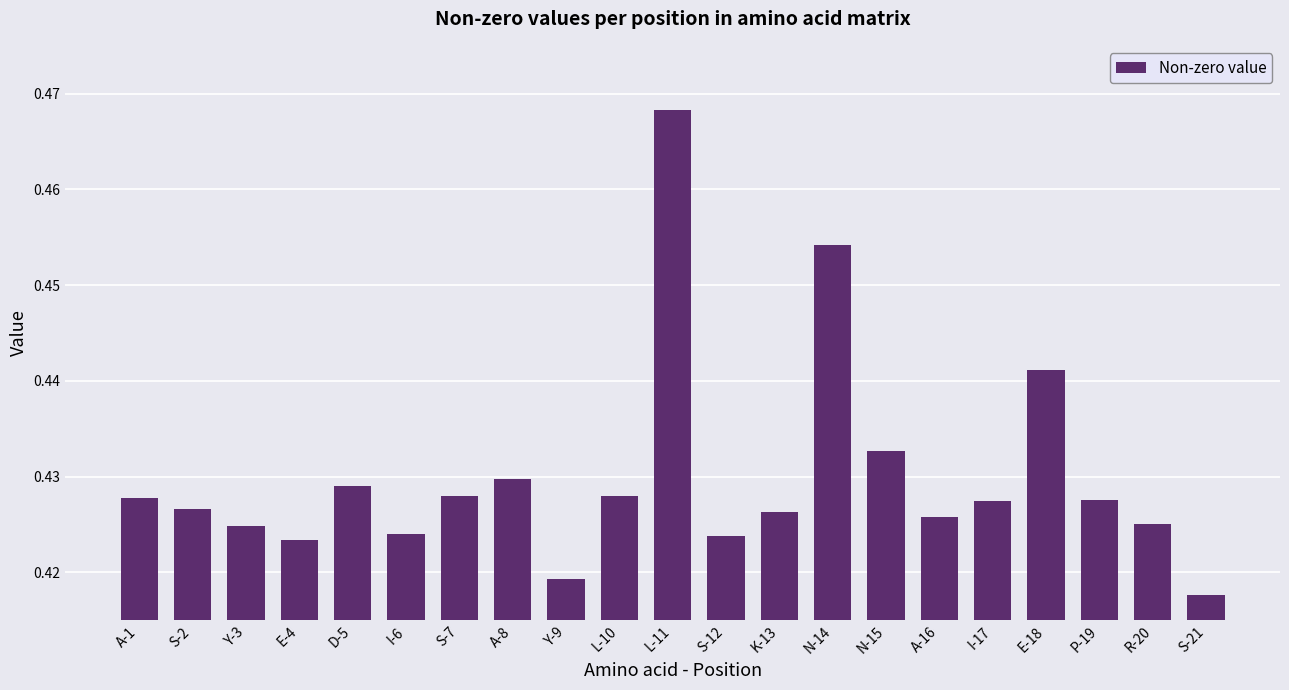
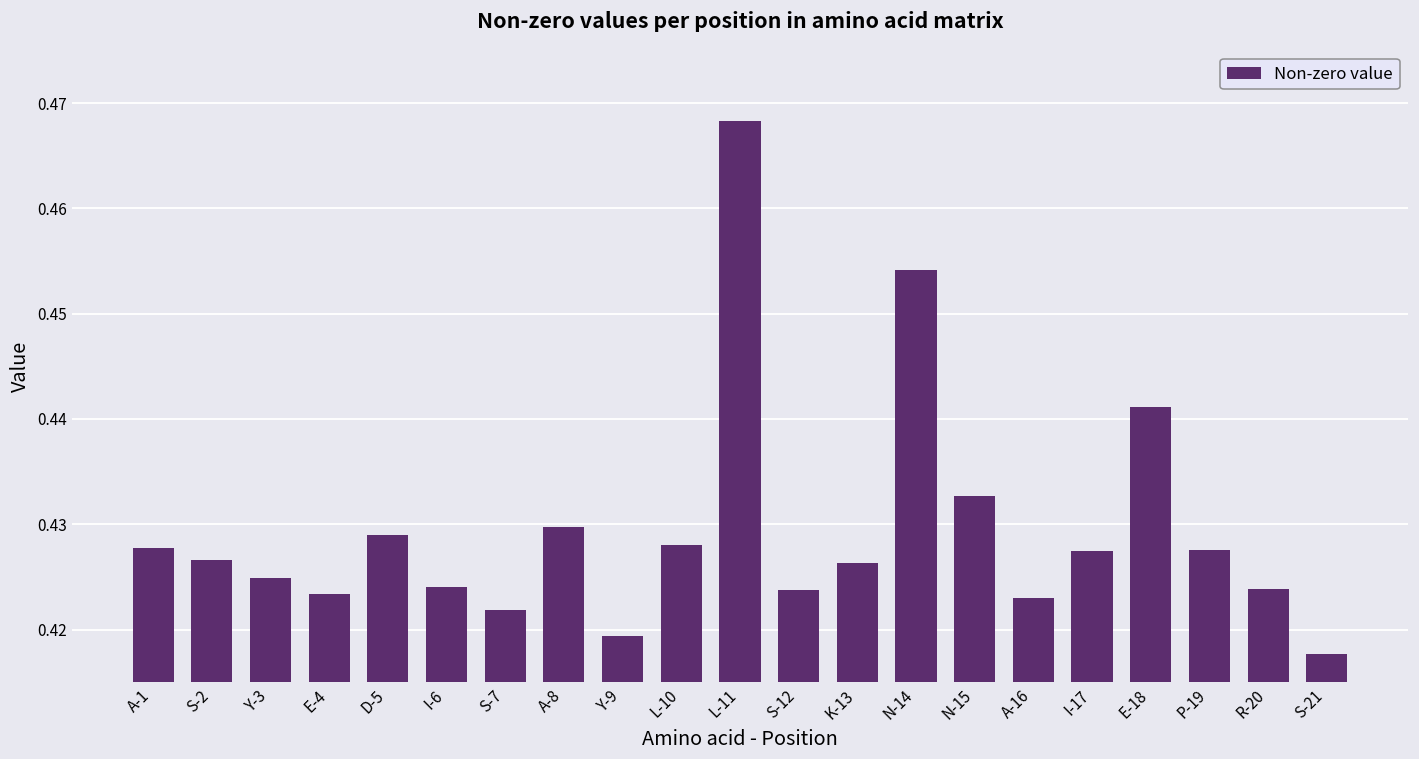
S-7: 0.428 -> 0.422
A-16: 0.426 -> 0.423
R-20: 0.425 -> 0.424
